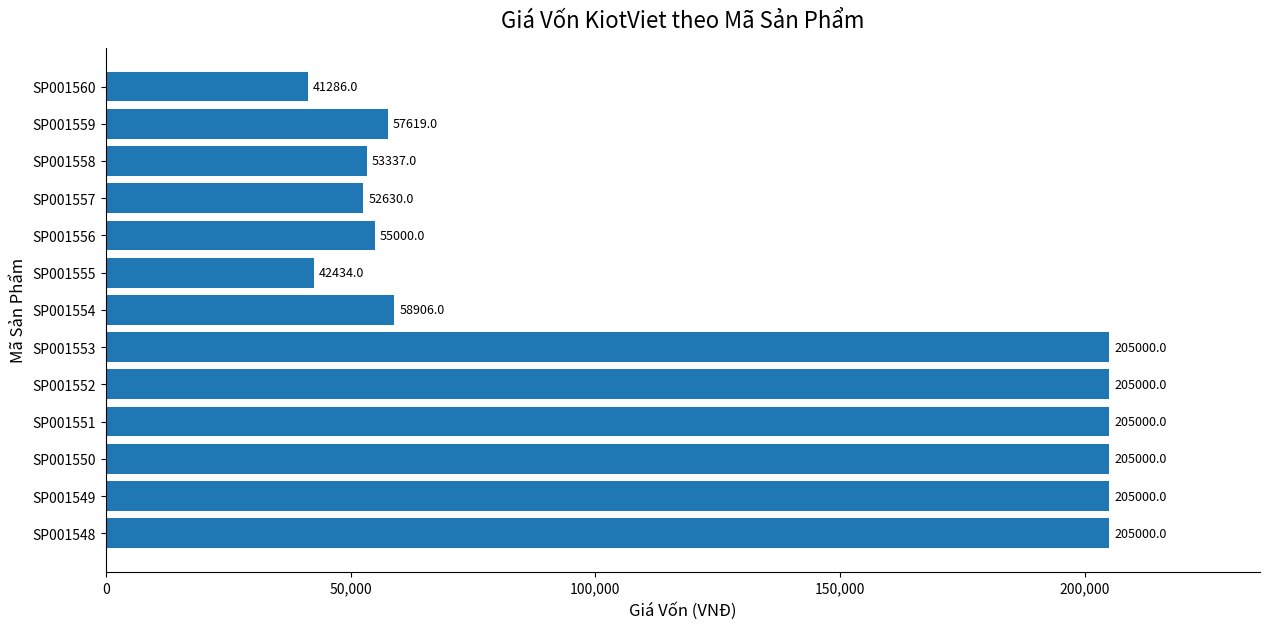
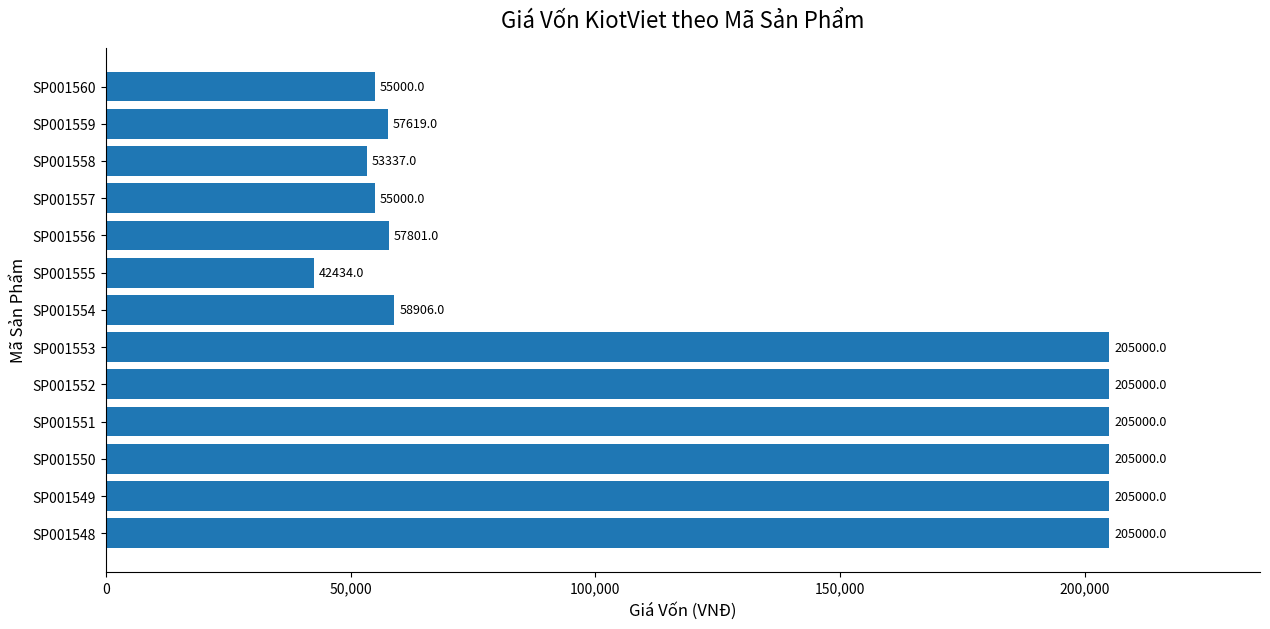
SP001560: 41286.0 -> 55000.0
SP001557: 52630.0 -> 55000.0
SP001556: 55000.0 -> 57801.0
